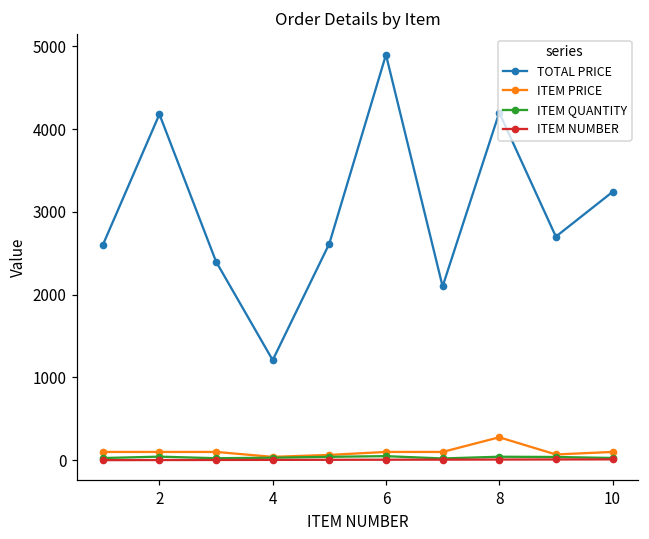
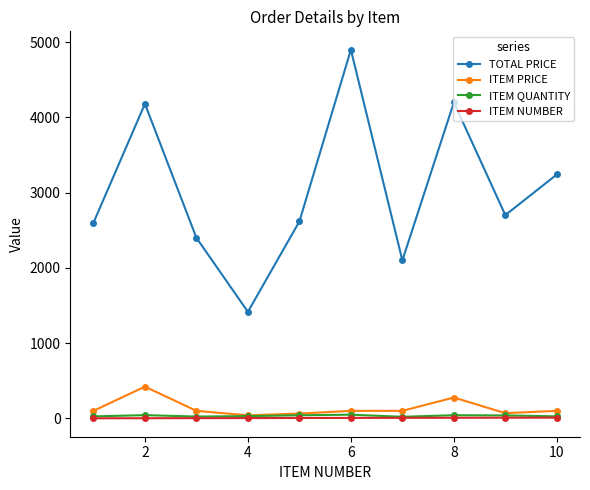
ITEM PRICE, 2: 100 -> 400
TOTAL PRICE, 4: 1200 -> 1400
